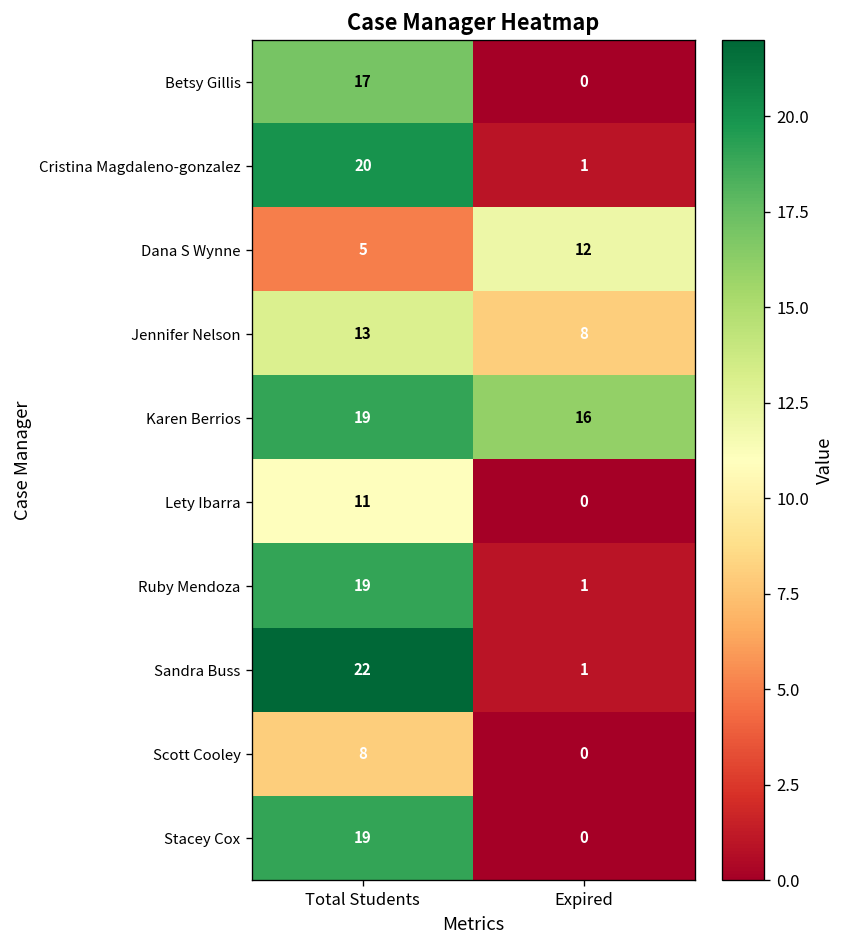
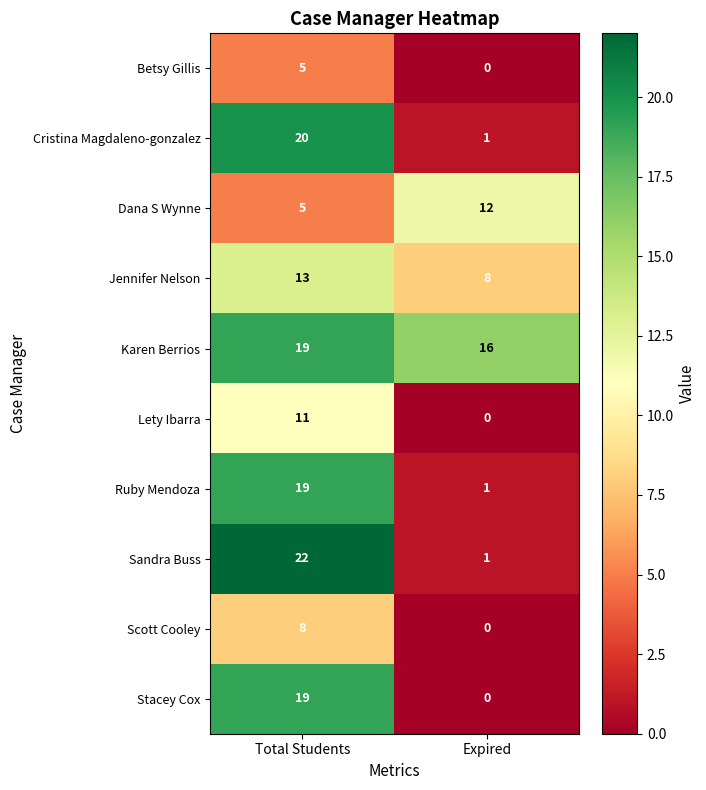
Betsy Gillis, Total Students: 17 -> 5
